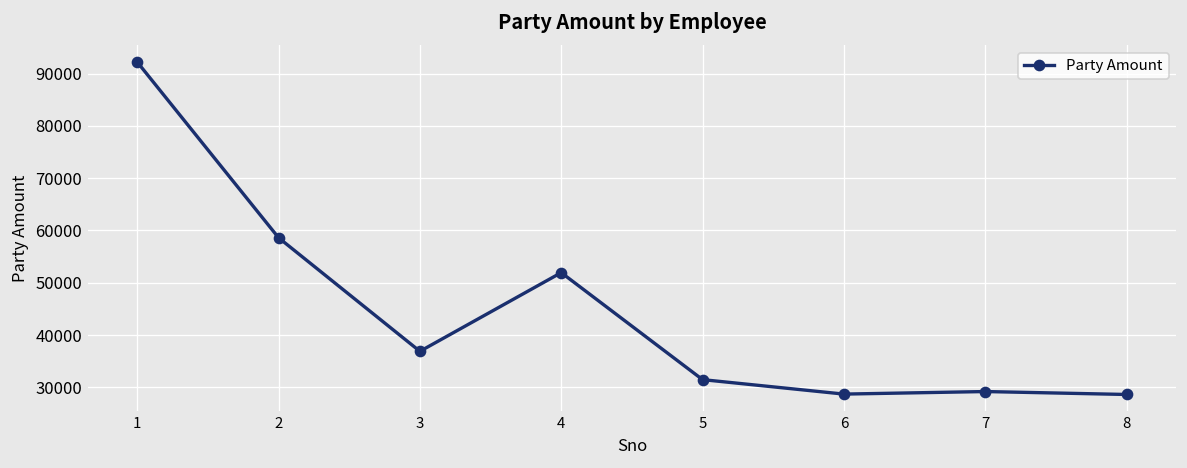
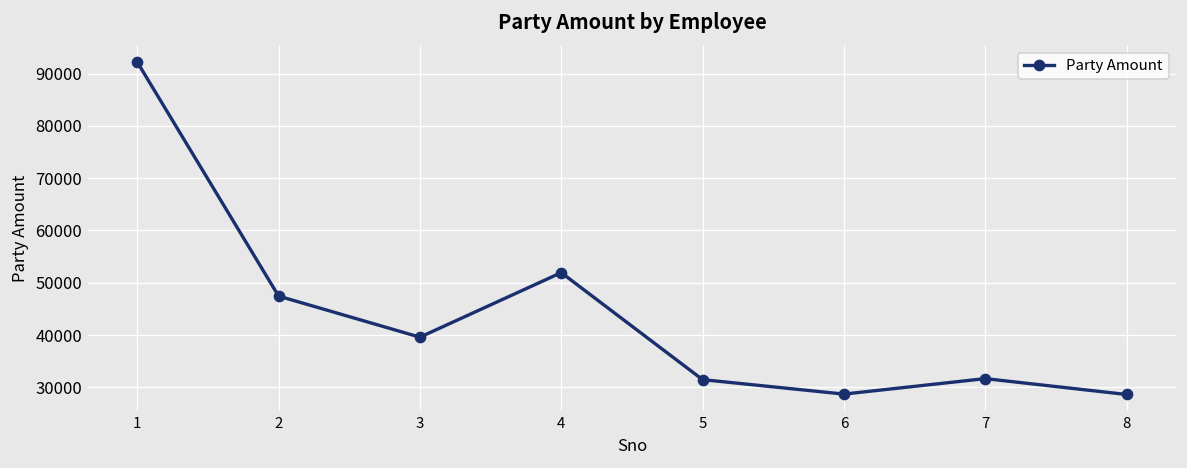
2: 59000 -> 47000
3: 37000 -> 40000
7: 29000 -> 32000
